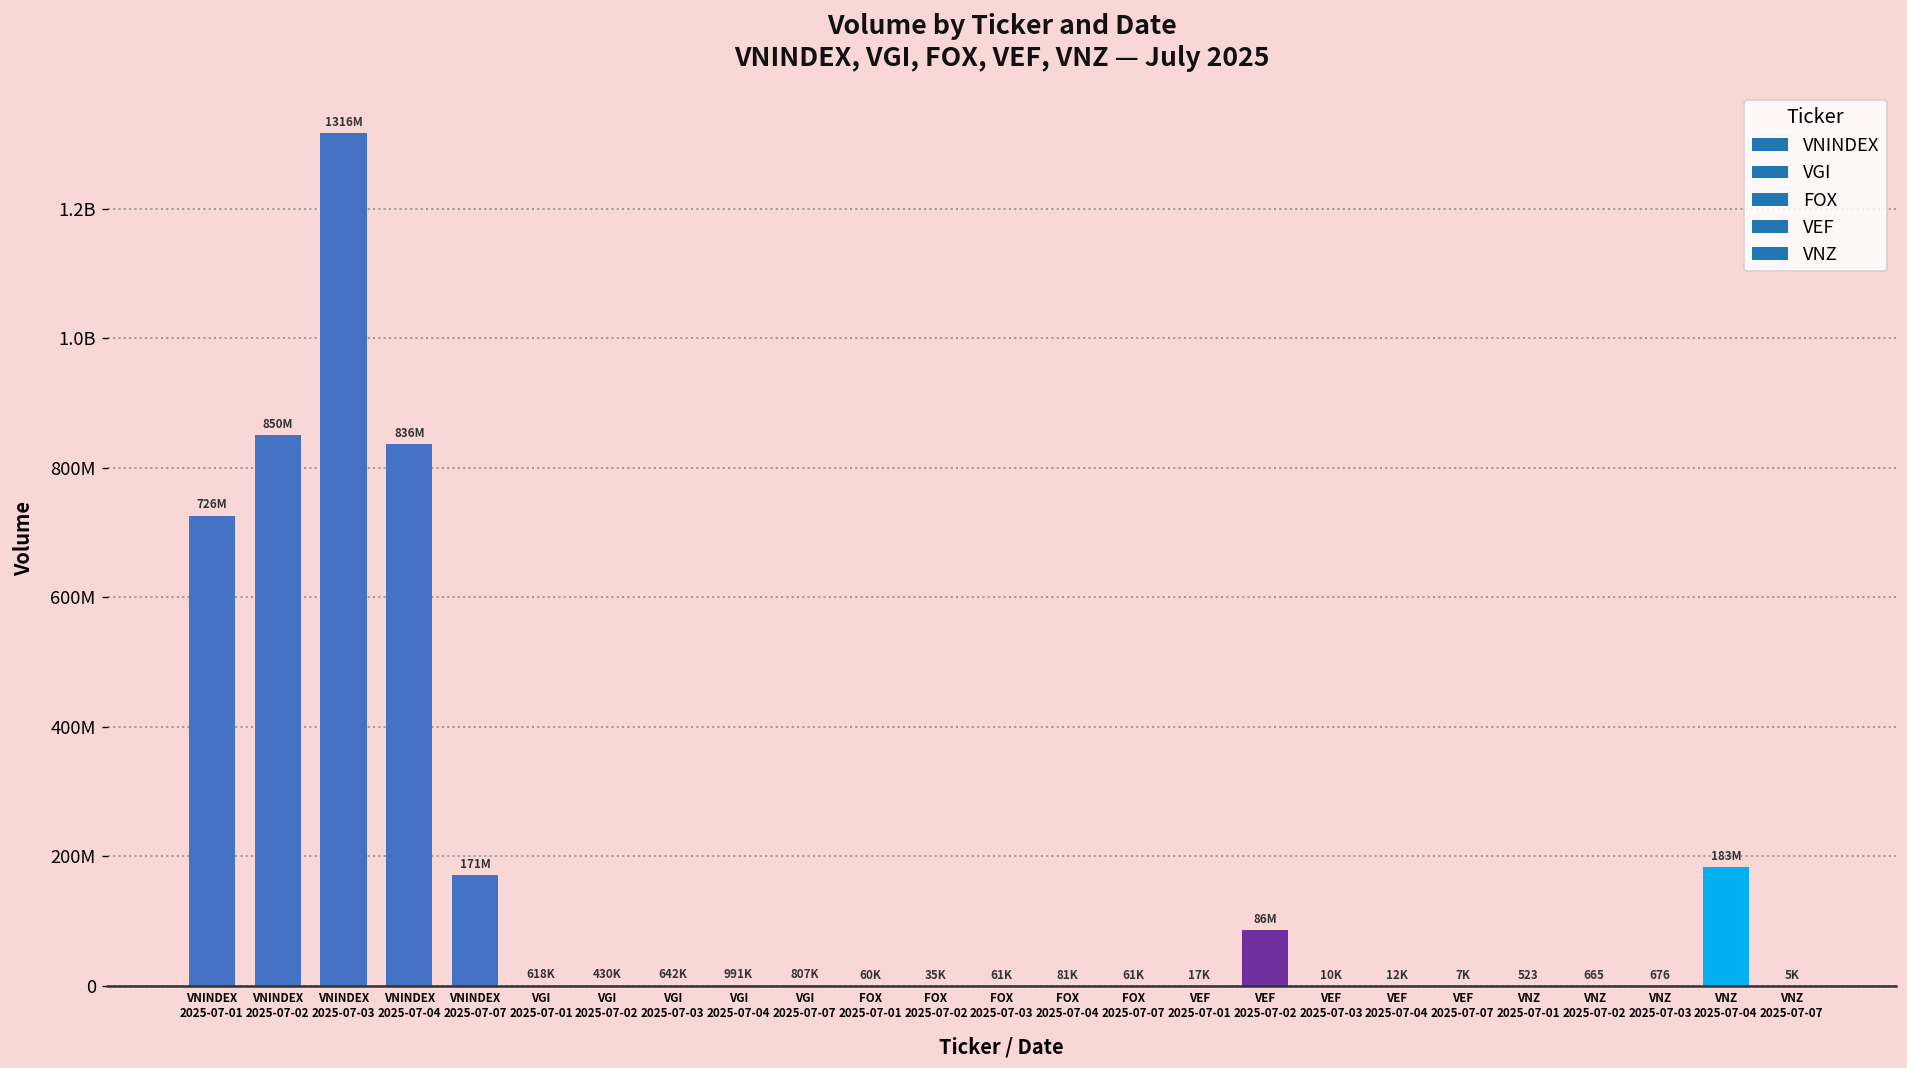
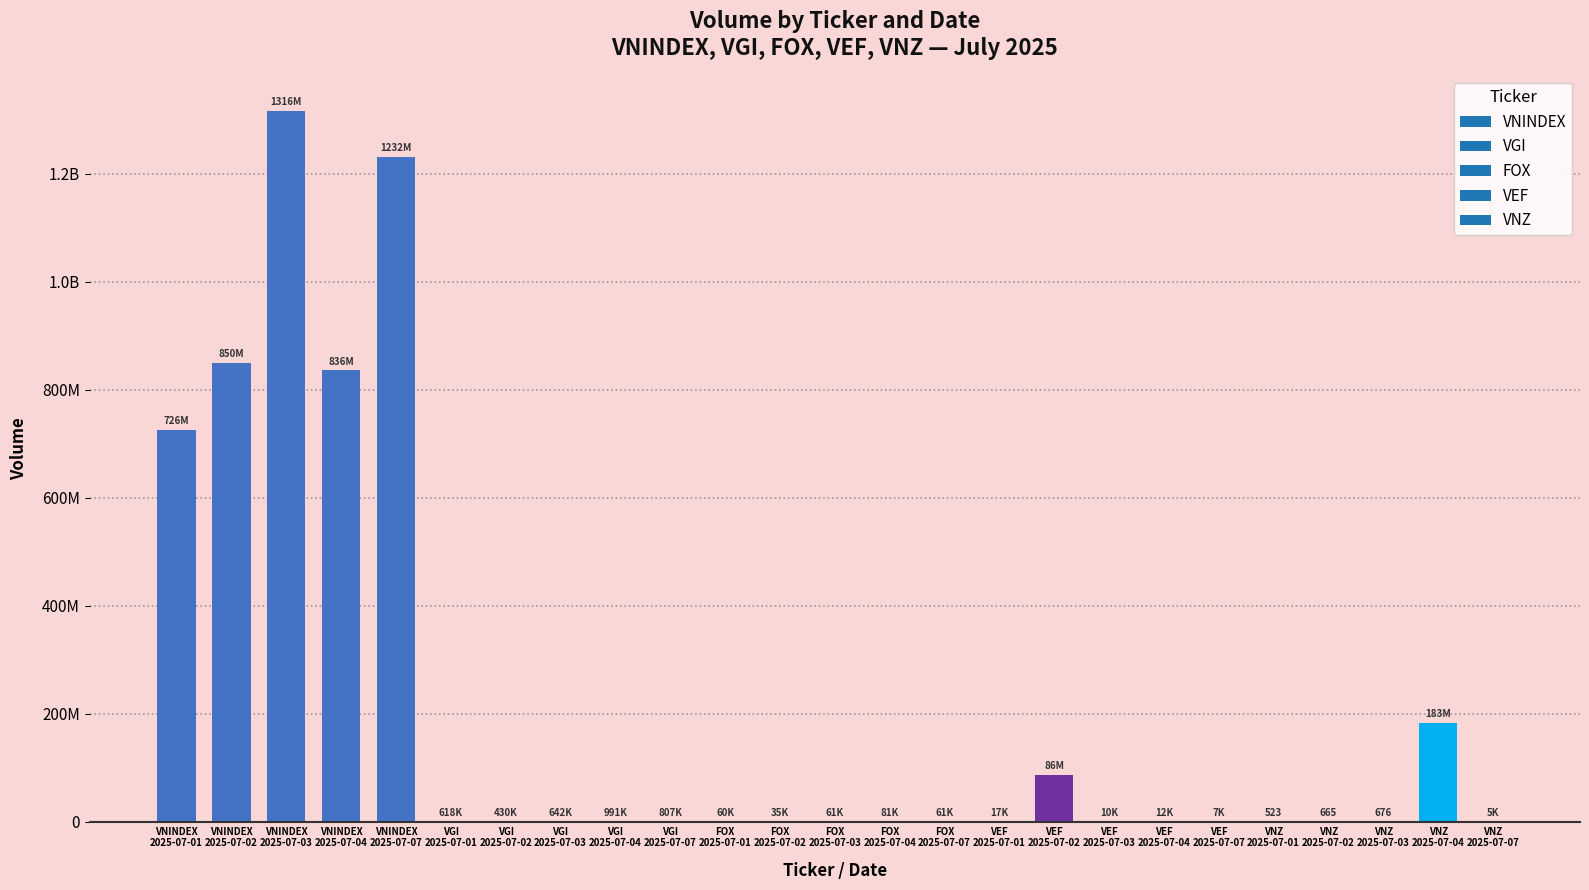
VNINDEX 2025-07-07: 171M -> 1232M
